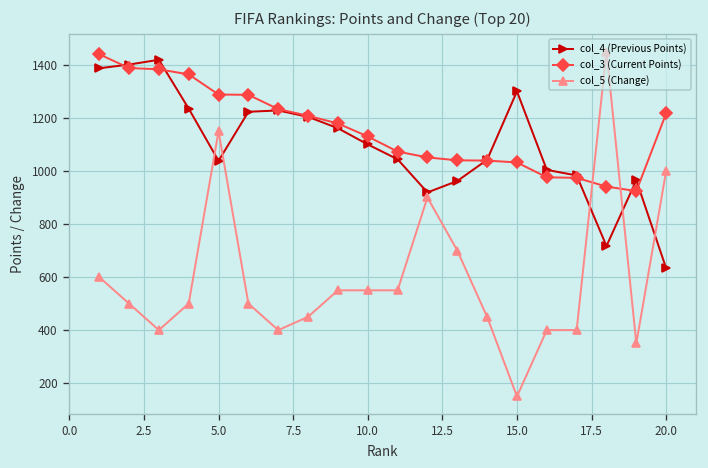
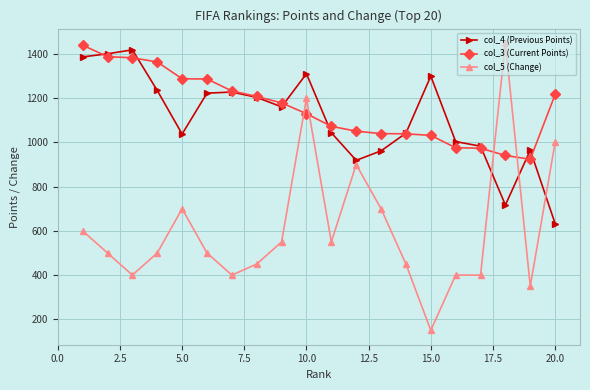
col_5 (Change), 5.0: 1150 -> 700
col_4 (Previous Points), 10.0: 1100 -> 1310
col_5 (Change), 10.0: 550 -> 1200
